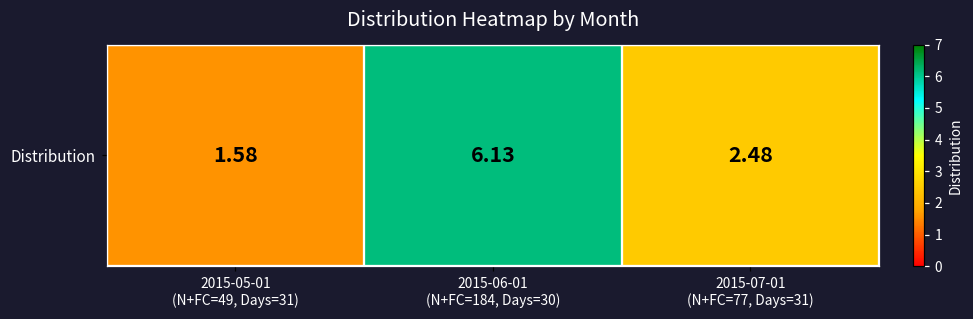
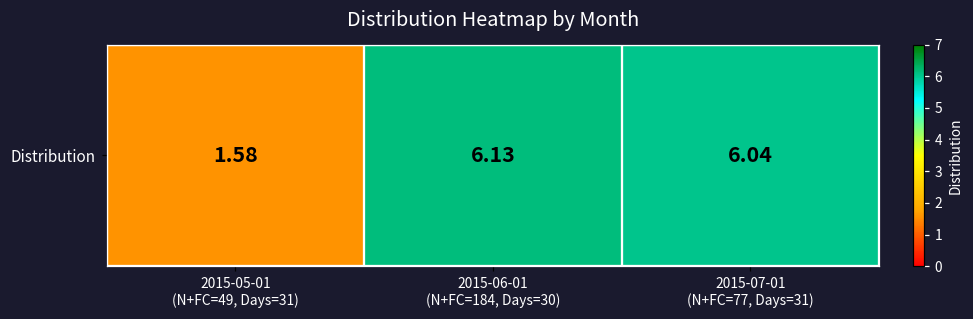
Distribution, 2015-07-01 (N+FC=77, Days=31): 2.48 -> 6.04
